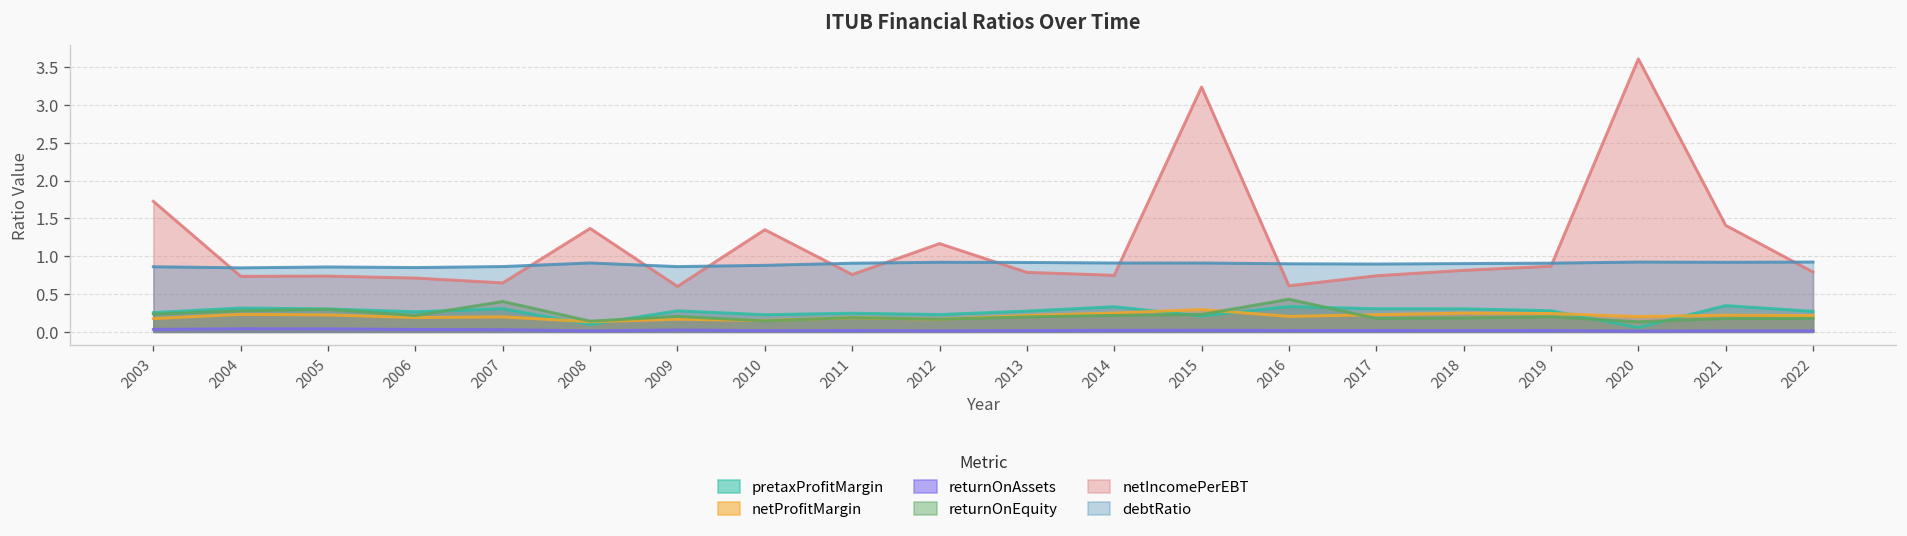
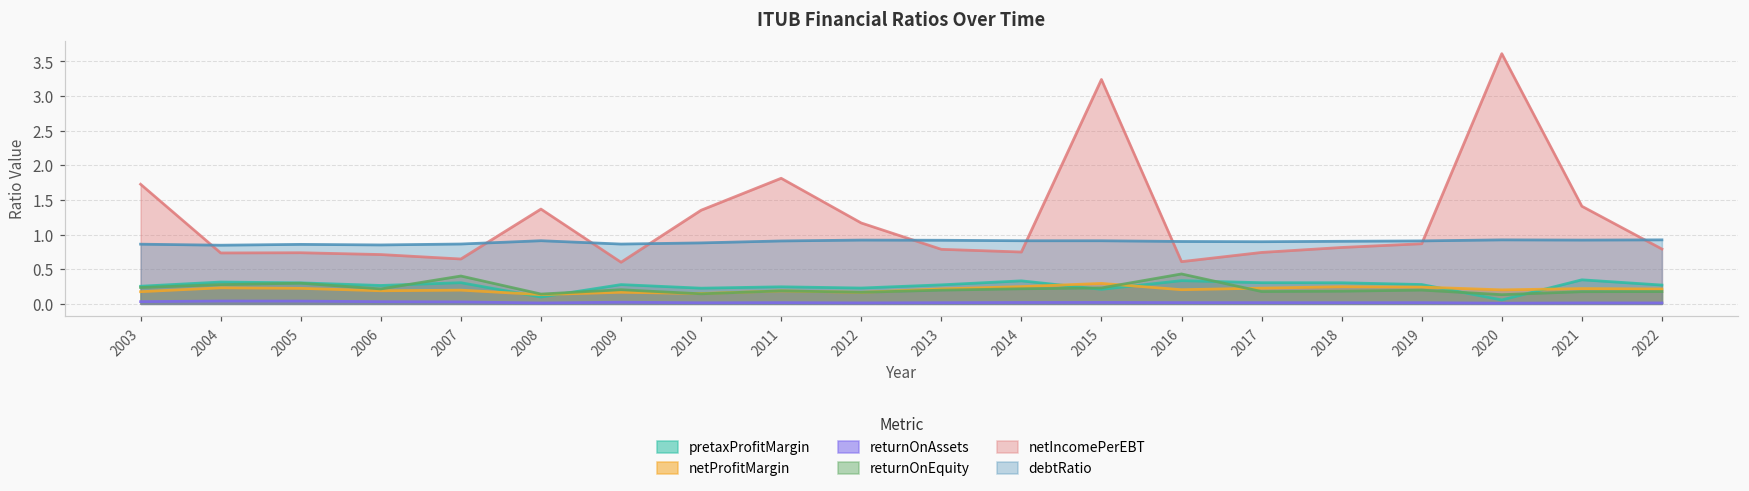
netIncomePerEBT, 2011: 0.8 -> 1.8
